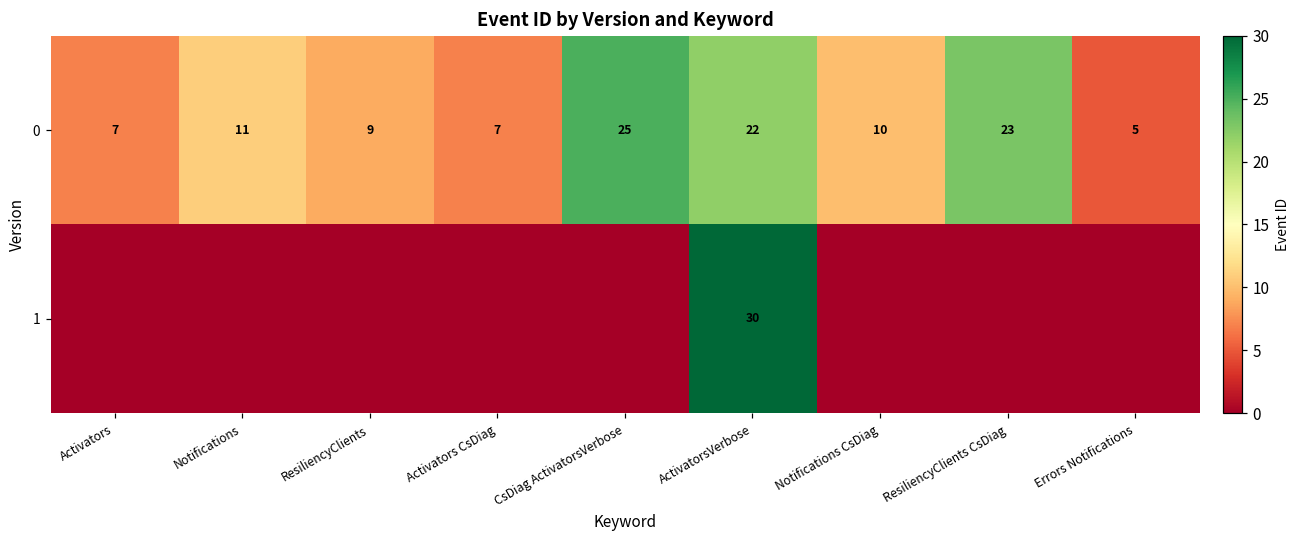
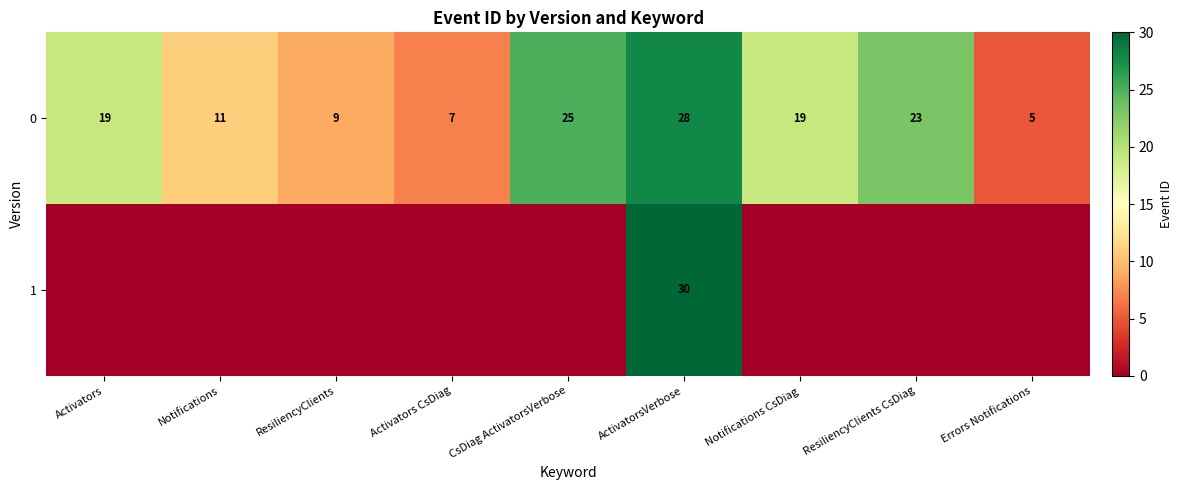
0, Activators: 7 -> 19
0, ActivatorsVerbose: 22 -> 28
0, Notifications CsDiag: 10 -> 19
